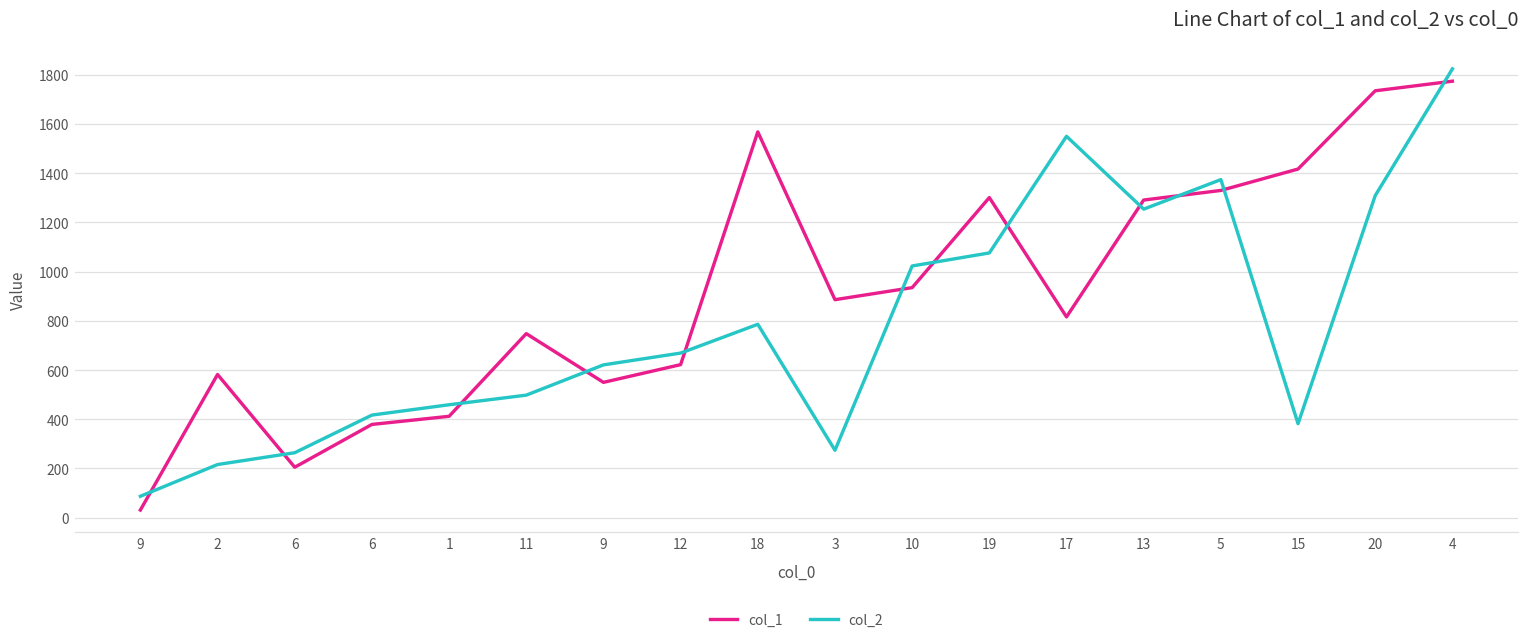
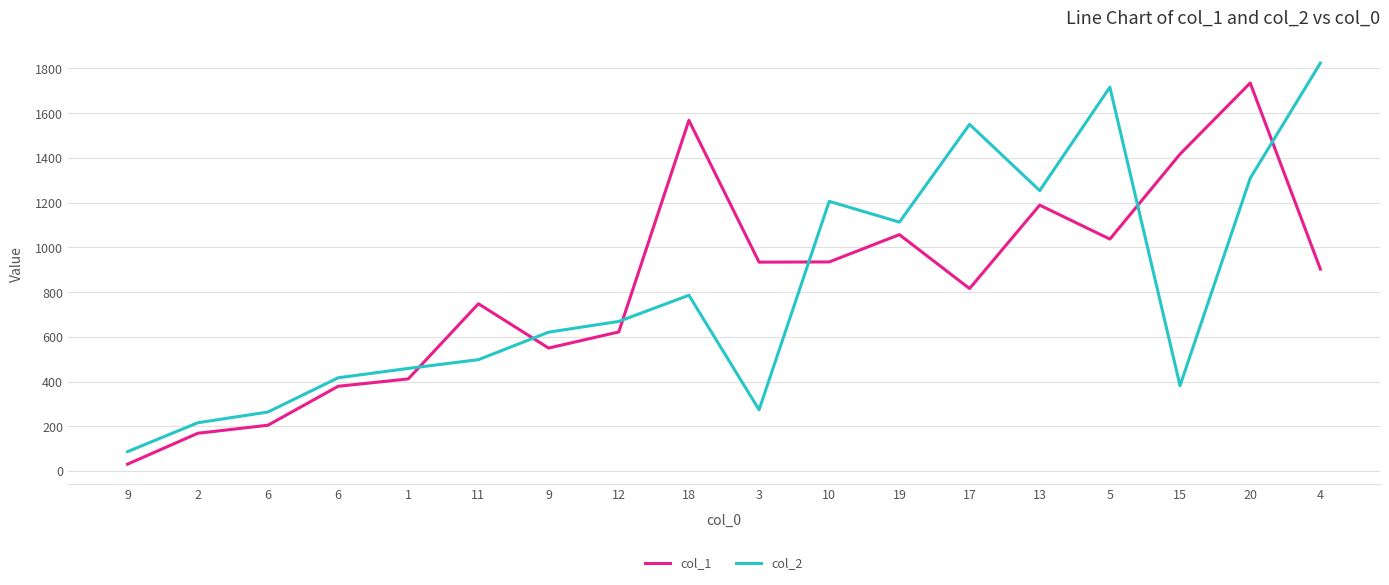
col_1, 2: 580 -> 170
col_1, 3: 890 -> 930
col_2, 10: 1020 -> 1210
col_1, 19: 1300 -> 1060
col_2, 19: 1080 -> 1110
col_1, 13: 1290 -> 1190
col_1, 5: 1330 -> 1040
col_2, 5: 1370 -> 1720
col_1, 4: 1770 -> 900
